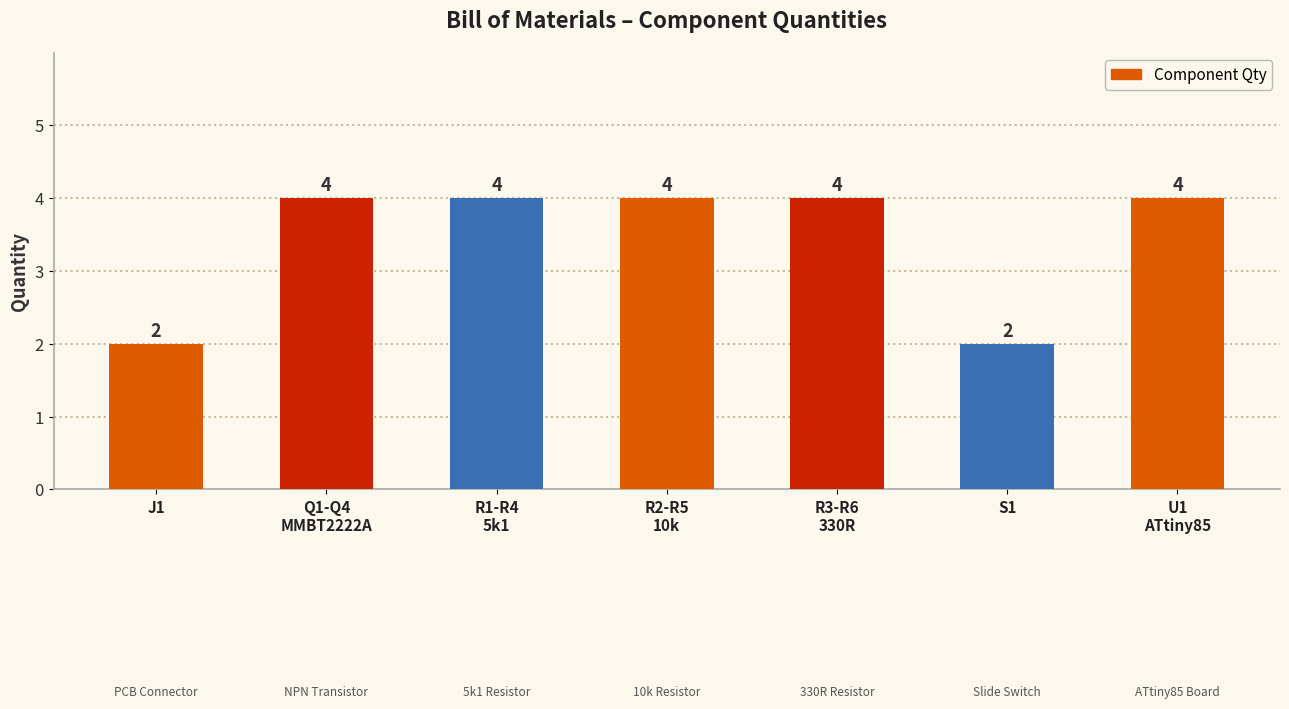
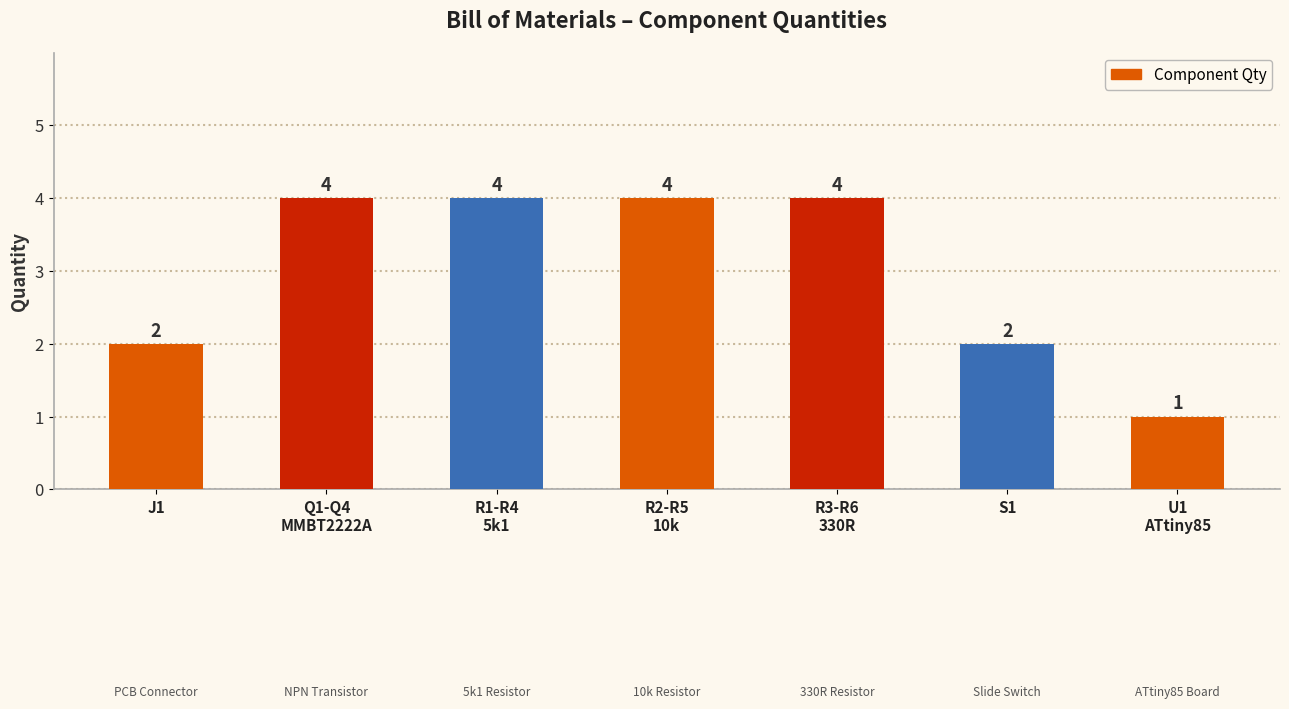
U1 ATtiny85: 4 -> 1
